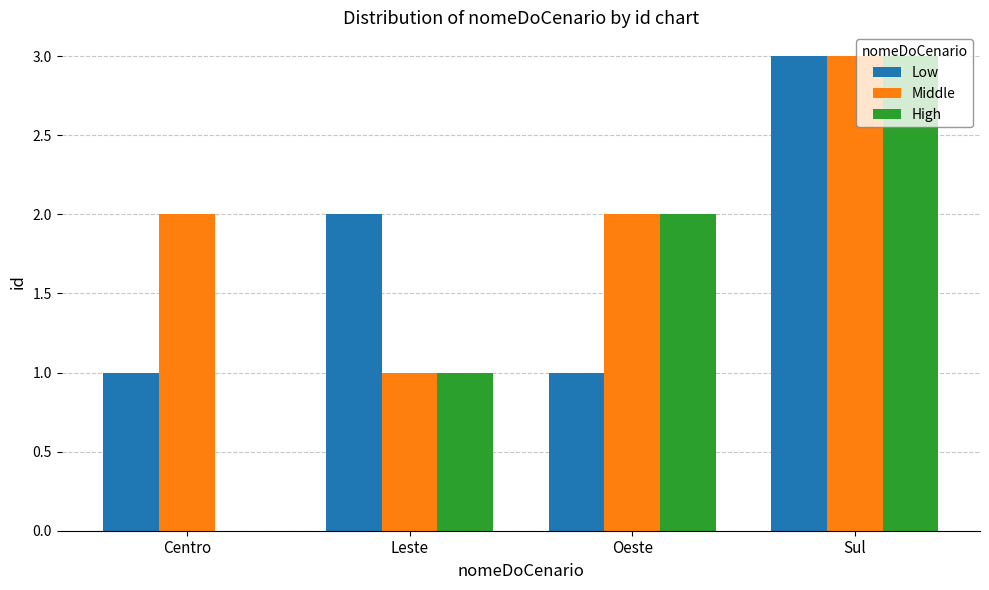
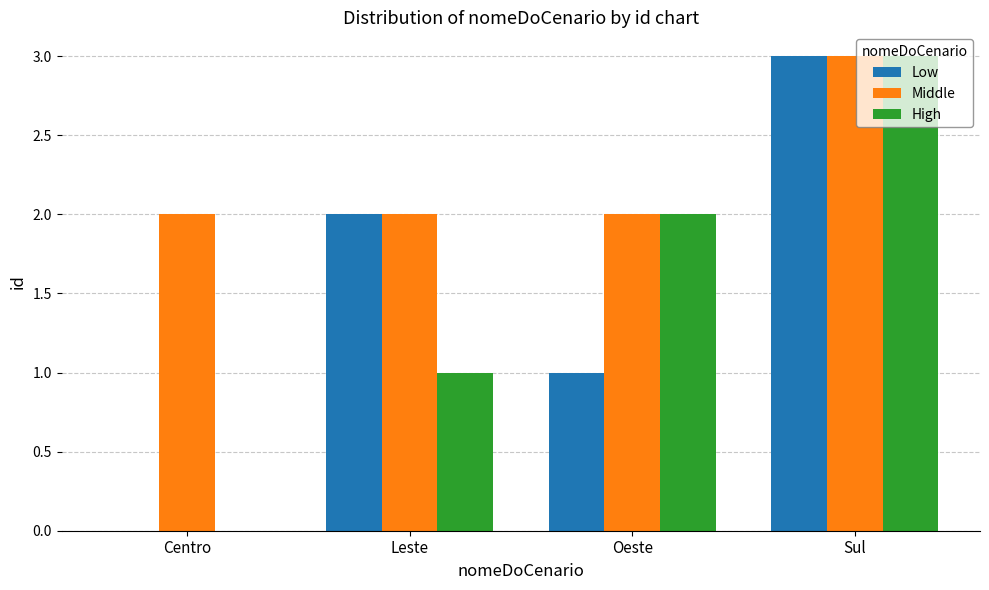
Low, Centro: 1 -> 0
Middle, Leste: 1 -> 2
